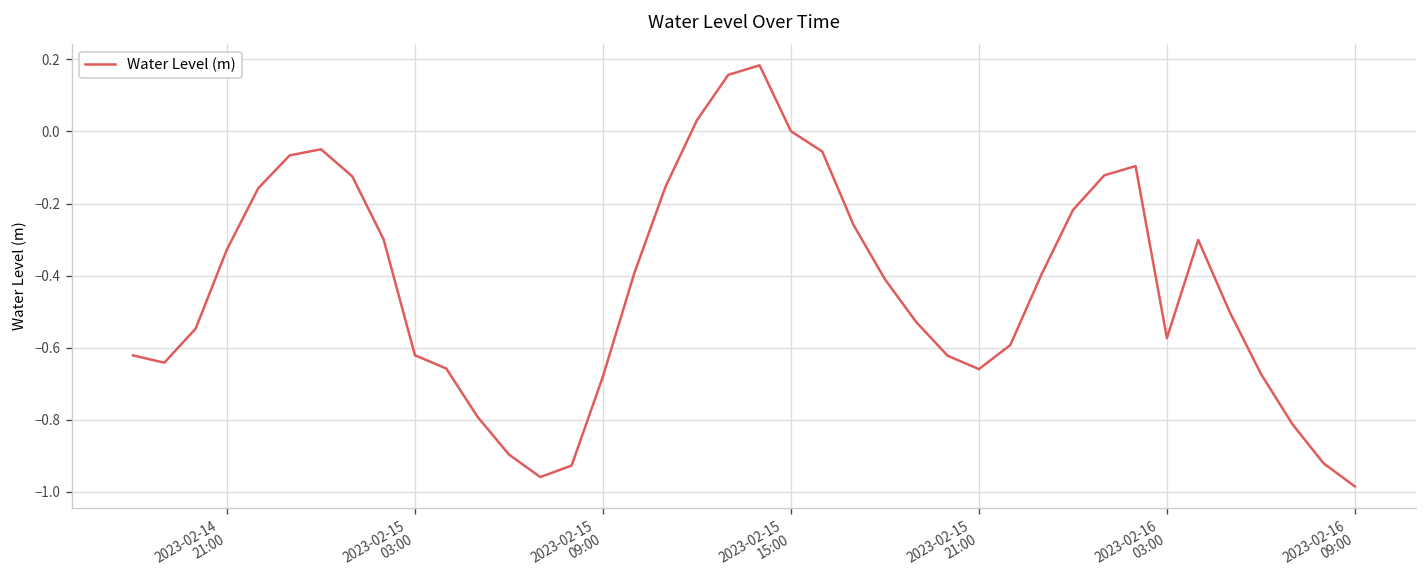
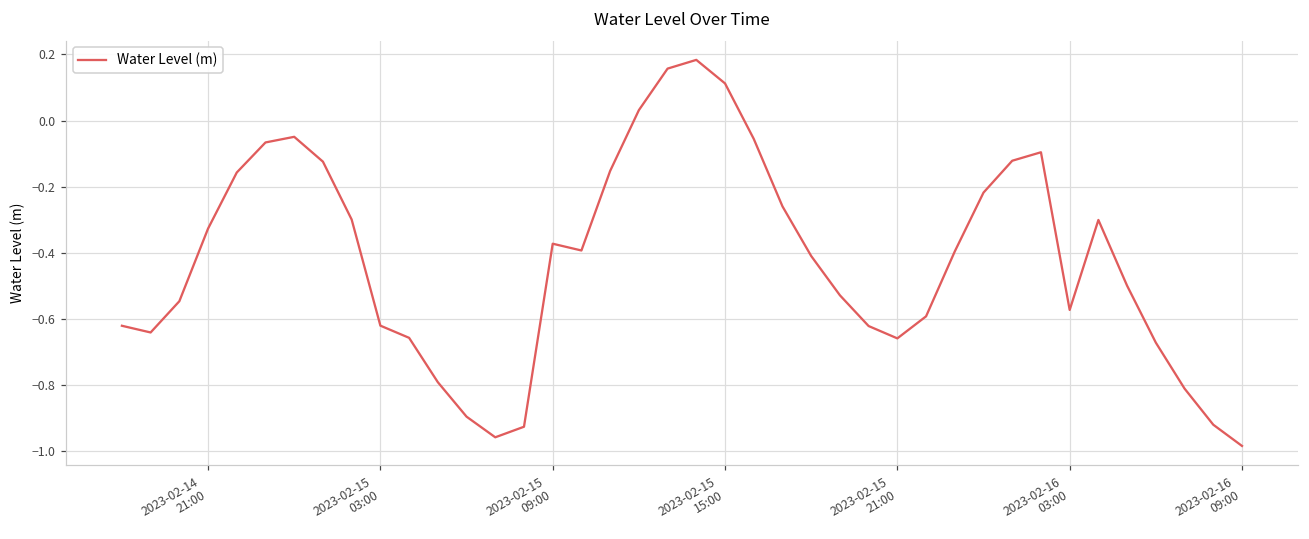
2023-02-15 09:00: -0.68 -> -0.37
2023-02-15 15:00: 0.00 -> 0.11
